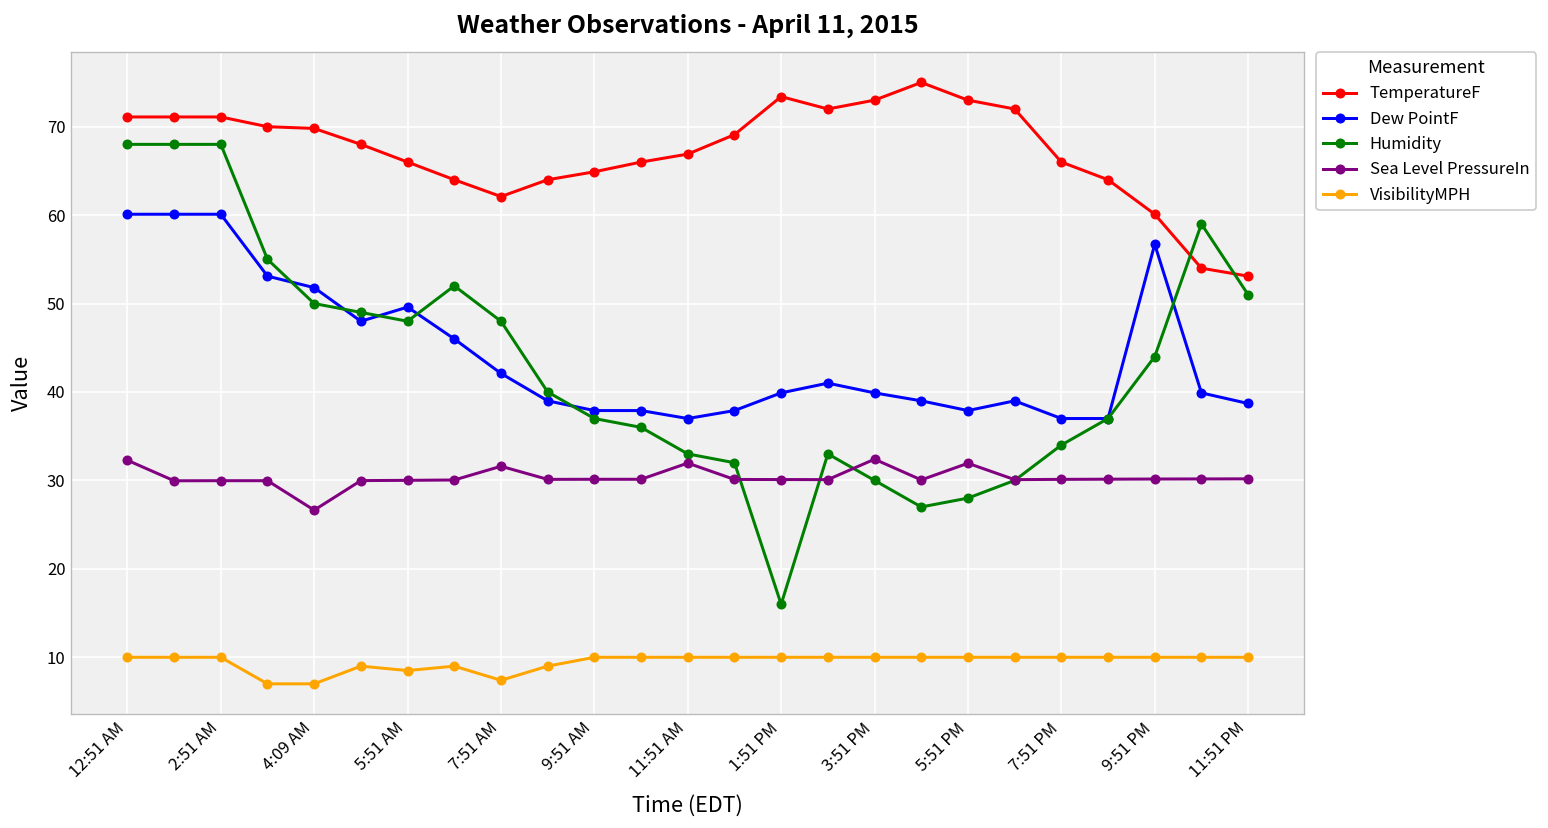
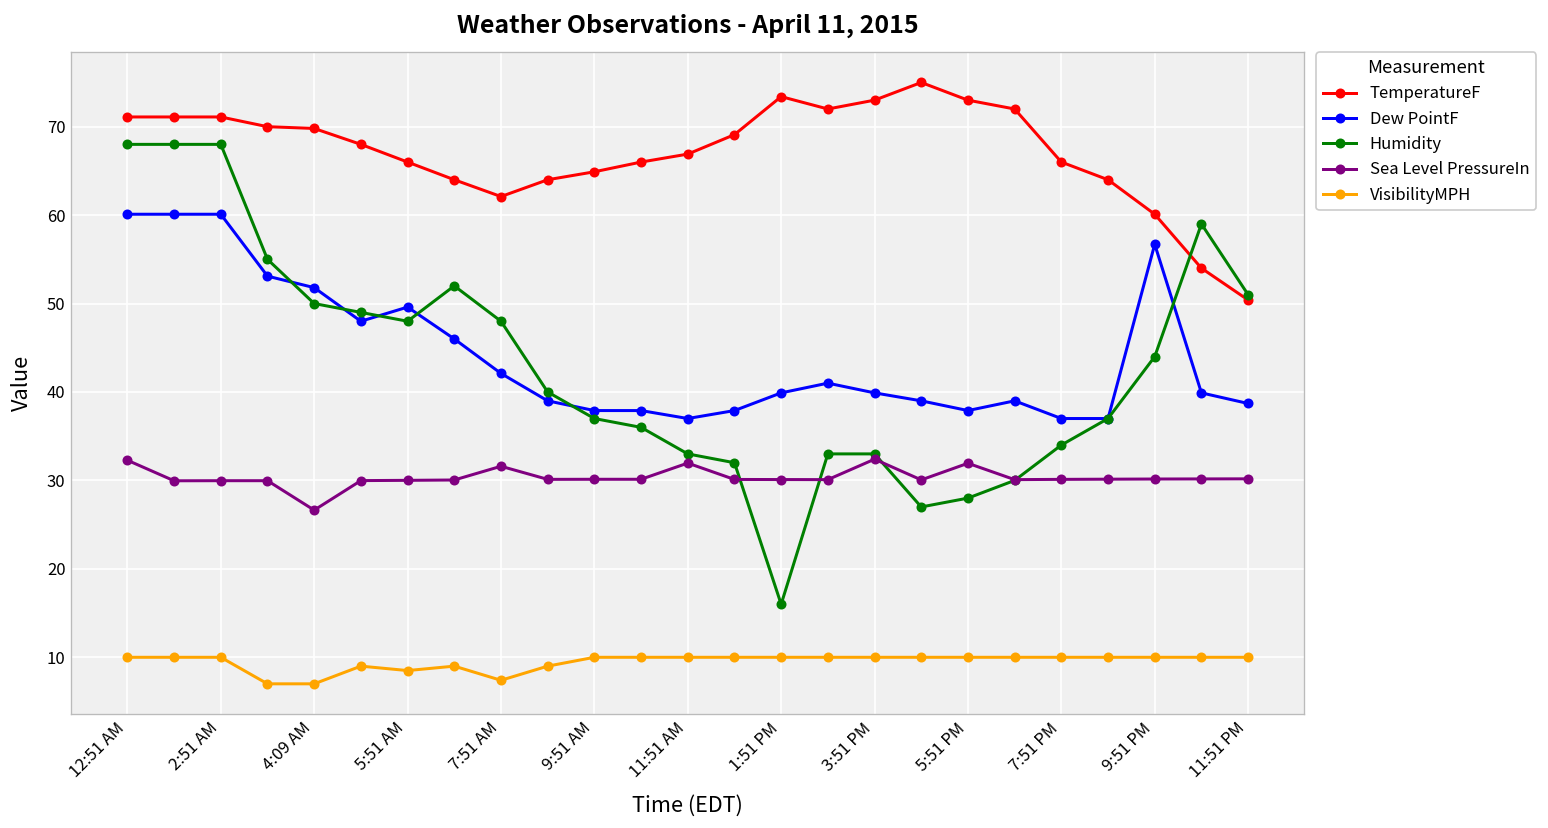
Humidity, 3:51 PM: 30 -> 33
TemperatureF, 11:51 PM: 53 -> 50
